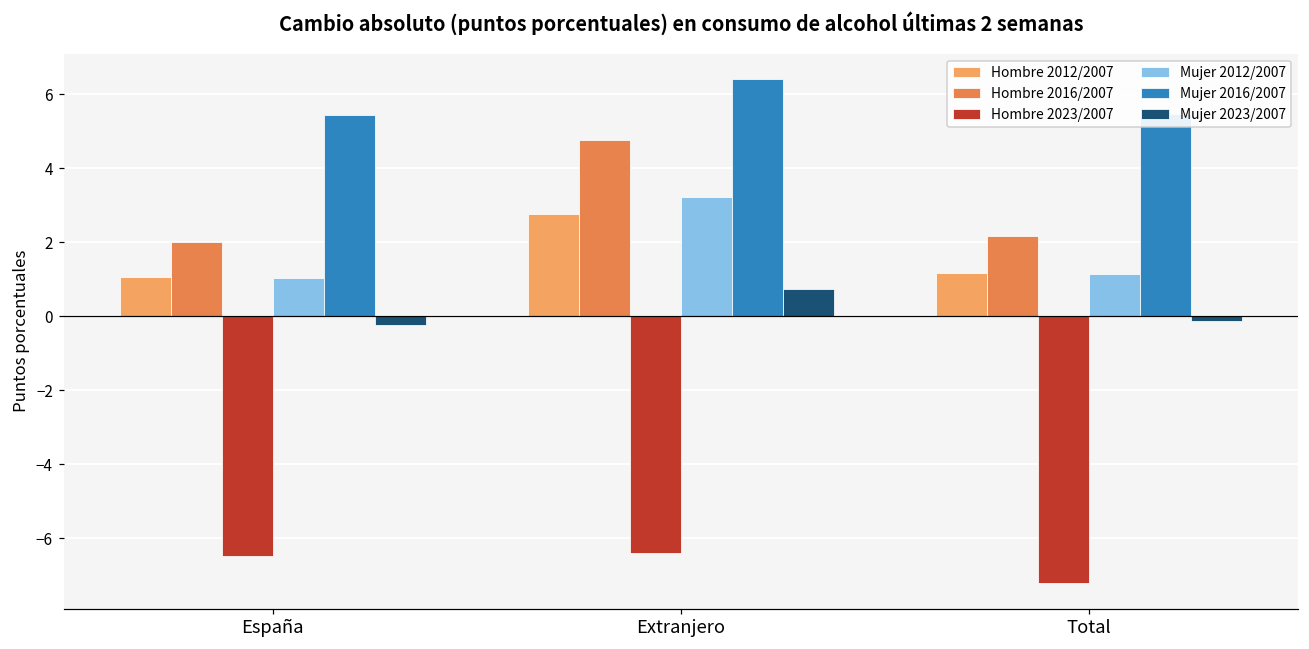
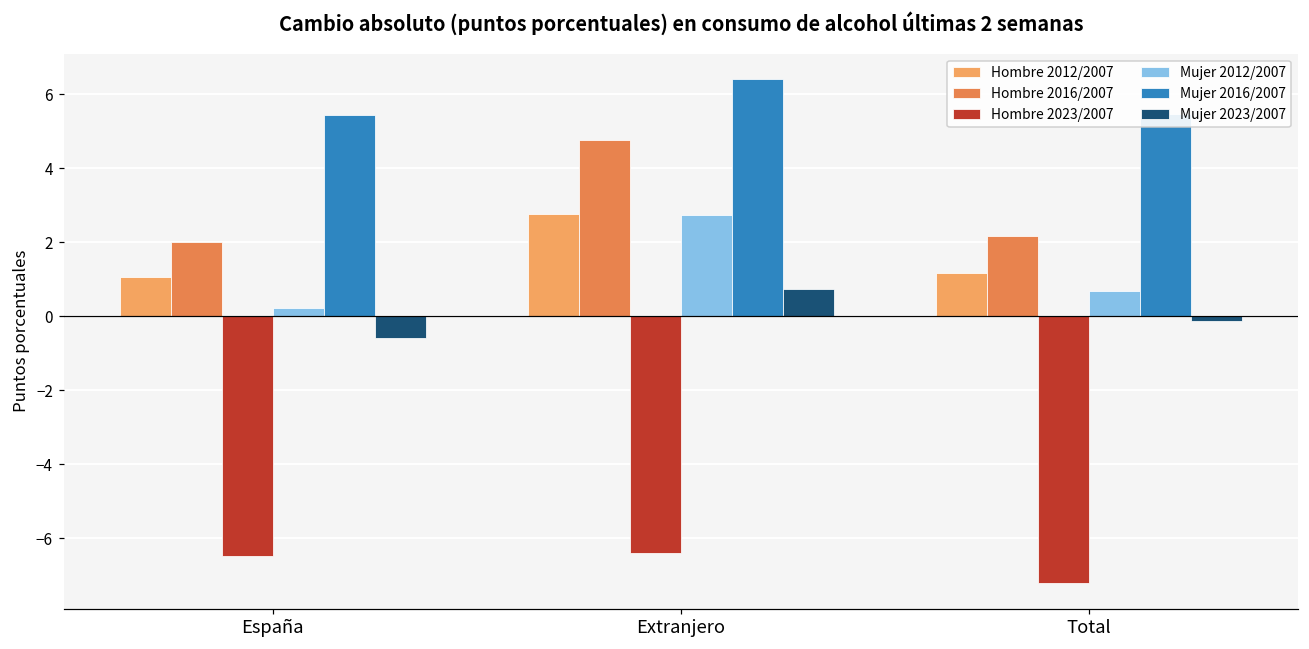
Mujer 2012/2007, España: 1.0 -> 0.2
Mujer 2023/2007, España: -0.2 -> -0.6
Mujer 2012/2007, Extranjero: 3.2 -> 2.7
Mujer 2012/2007, Total: 1.2 -> 0.7
